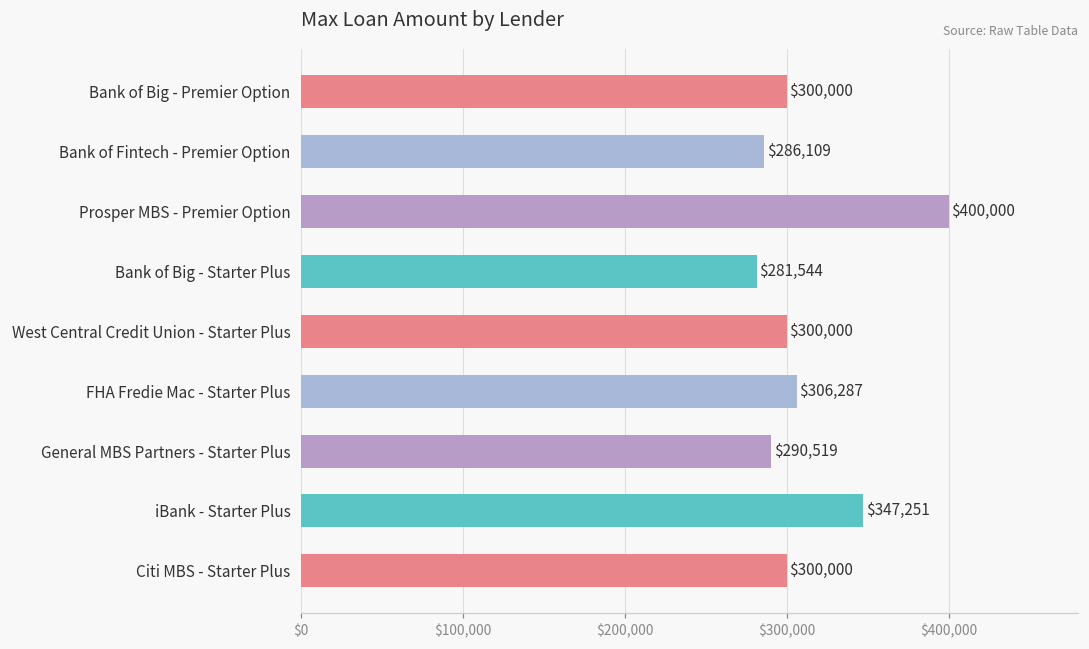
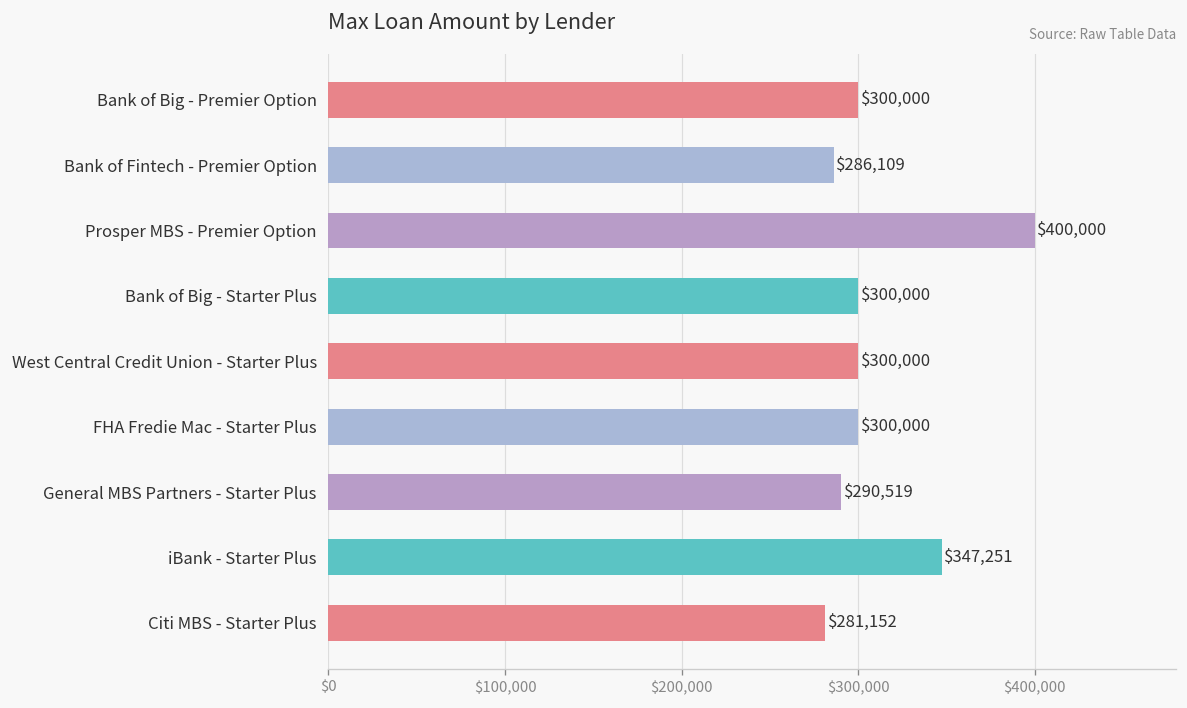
Bank of Big - Starter Plus: $281,544 -> $300,000
FHA Fredie Mac - Starter Plus: $306,287 -> $300,000
Citi MBS - Starter Plus: $300,000 -> $281,152
